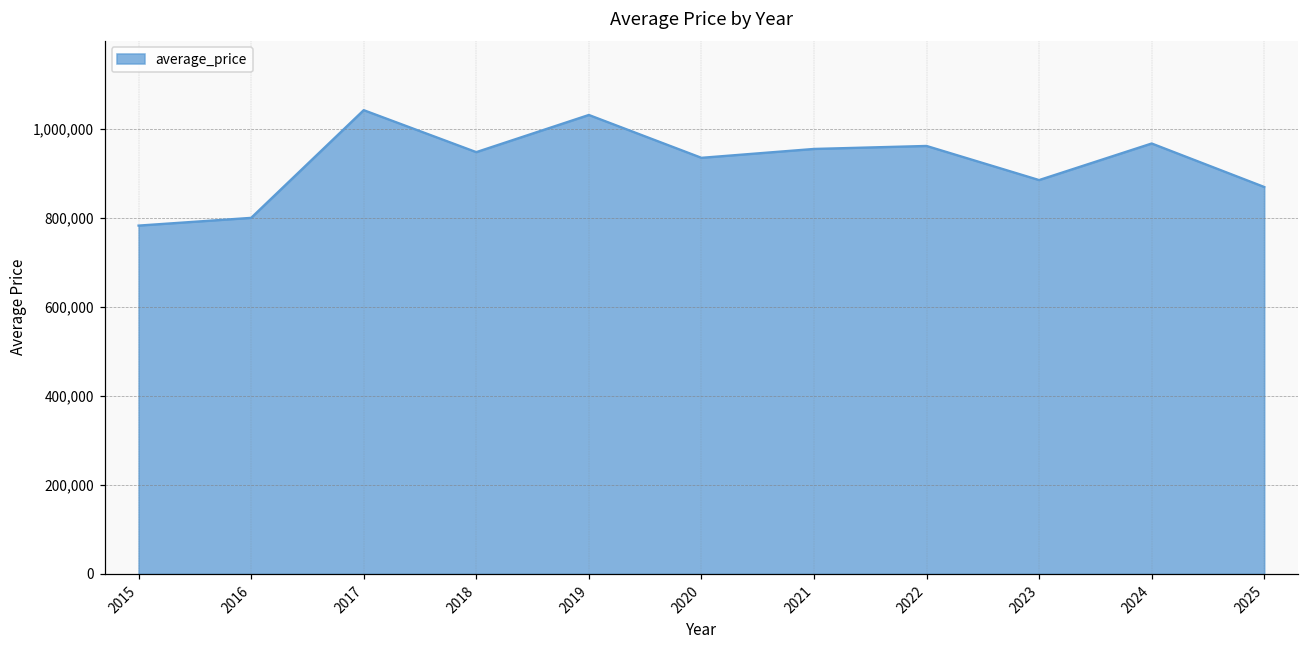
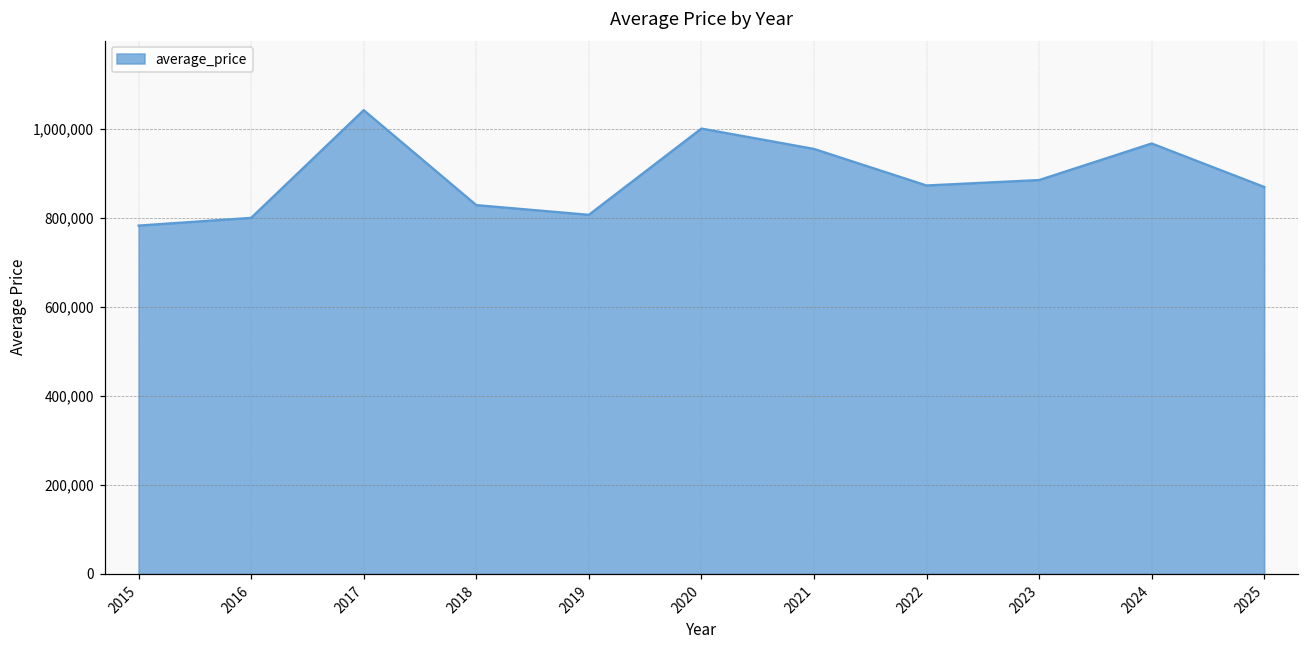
2018: 950,000 -> 830,000
2019: 1,030,000 -> 810,000
2020: 930,000 -> 1,000,000
2022: 960,000 -> 870,000
